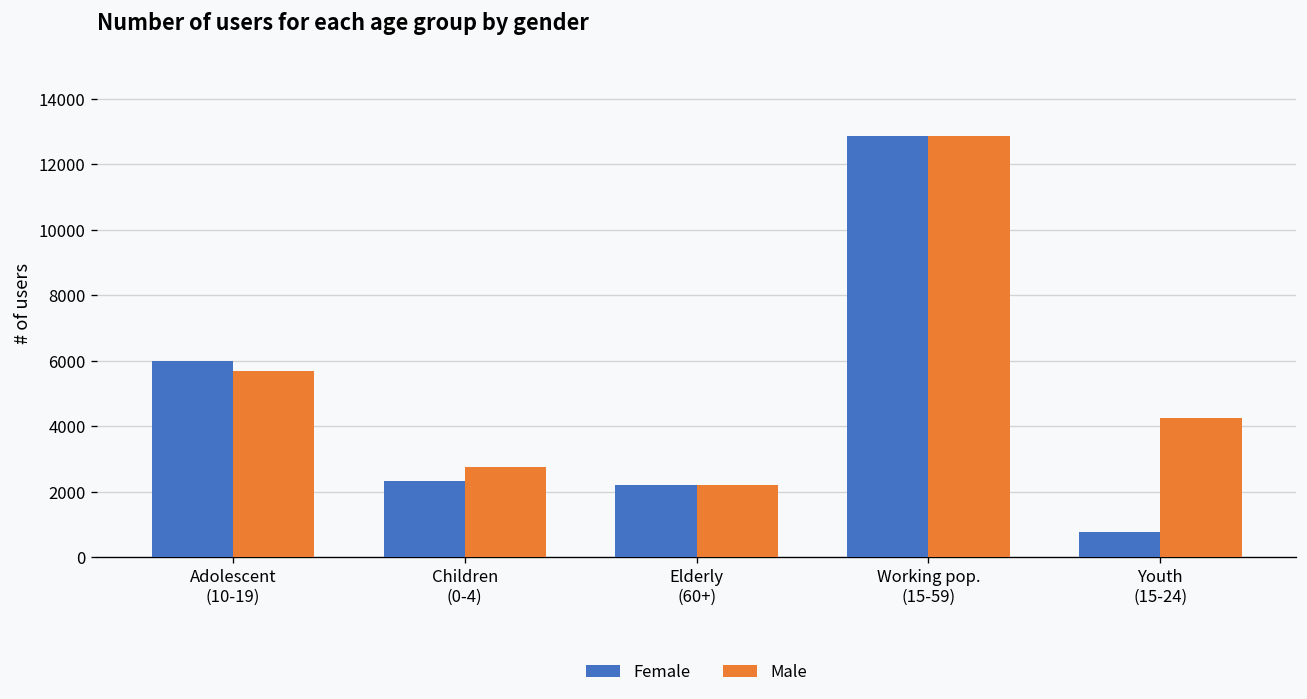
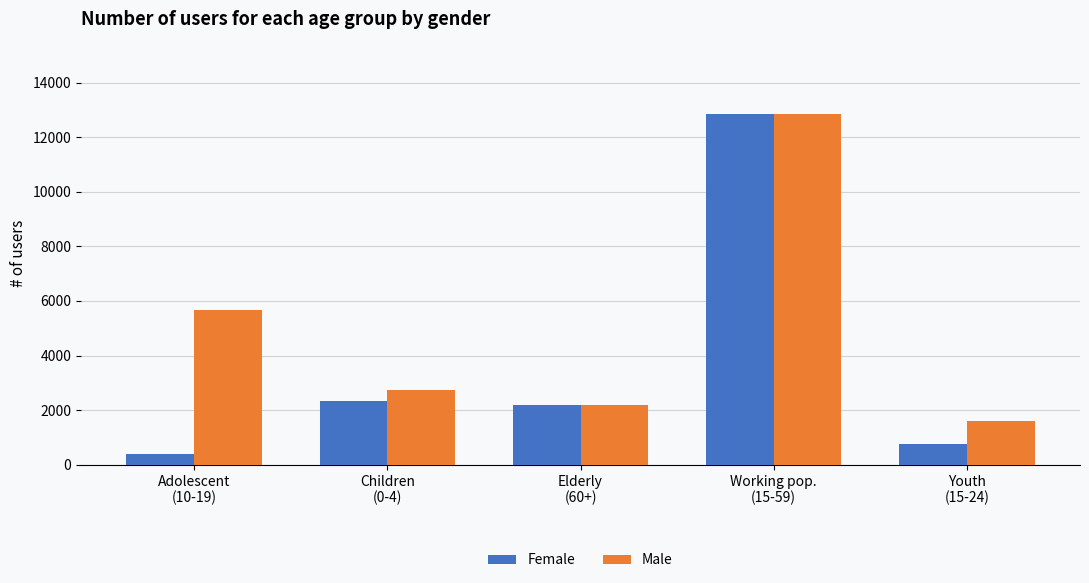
Female, Adolescent (10-19): 6000 -> 400
Male, Youth (15-24): 4200 -> 1600
